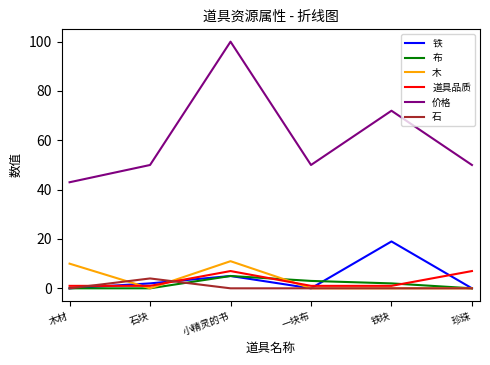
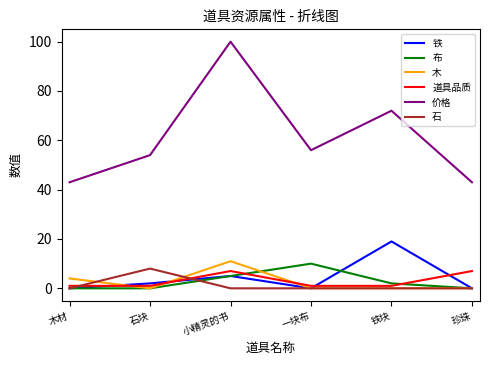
木, 木材: 10 -> 4
价格, 石块: 50 -> 54
石, 石块: 4 -> 8
布, 一块布: 3 -> 10
价格, 一块布: 50 -> 56
价格, 珍珠: 50 -> 43
